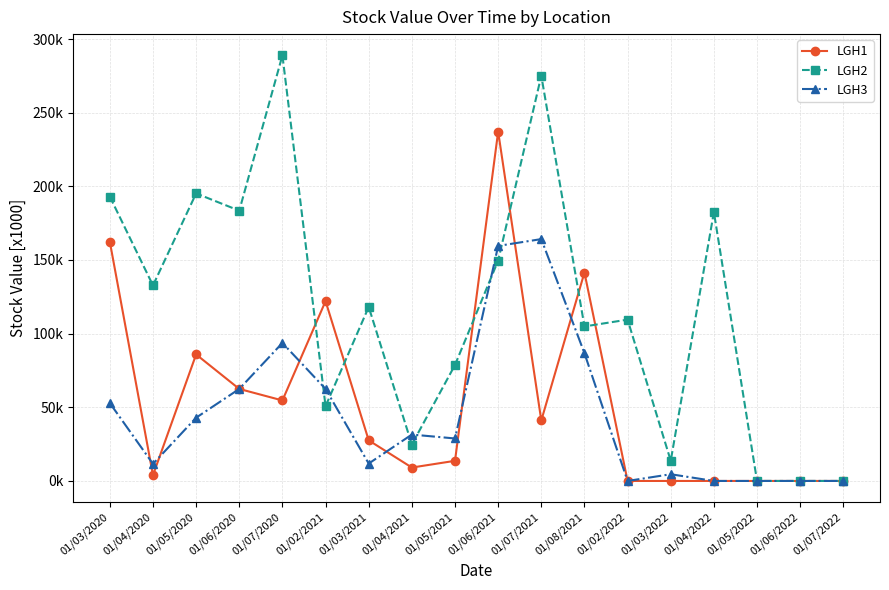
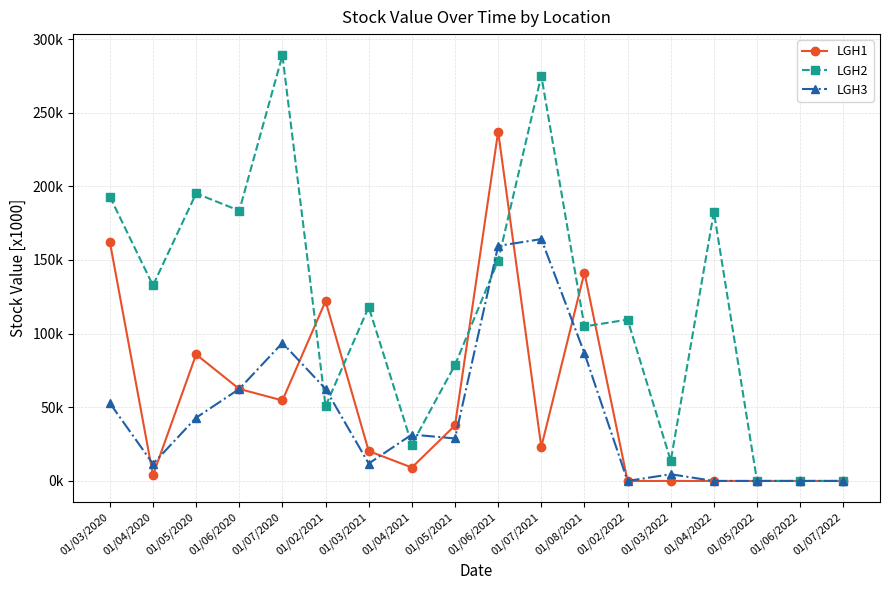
LGH1, 01/03/2021: 28000 -> 20000
LGH1, 01/05/2021: 14000 -> 38000
LGH1, 01/07/2021: 41000 -> 23000
